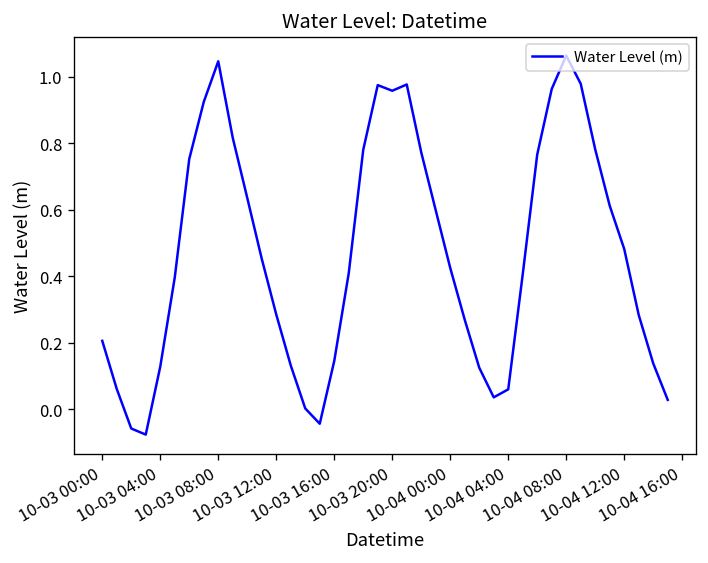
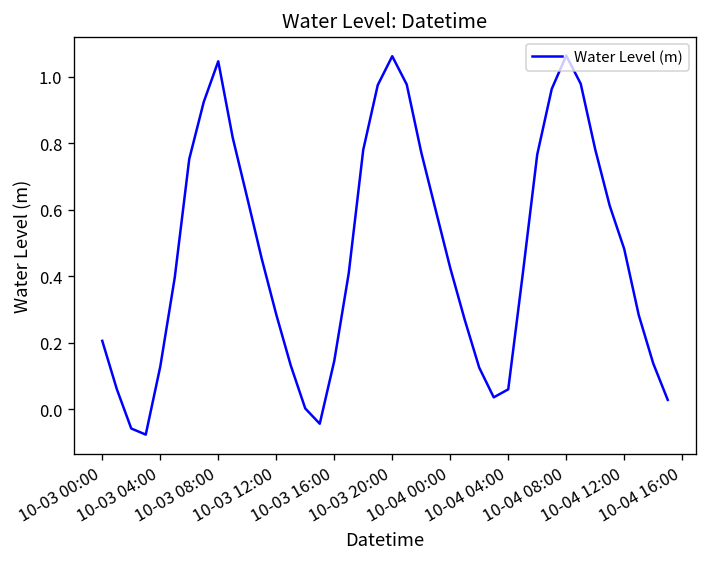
10-03 20:00: 0.96 -> 1.06
